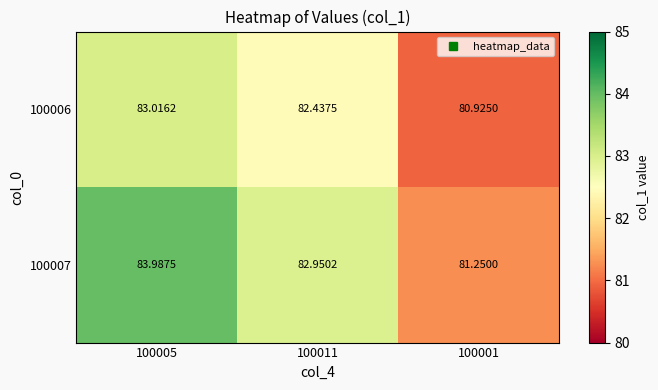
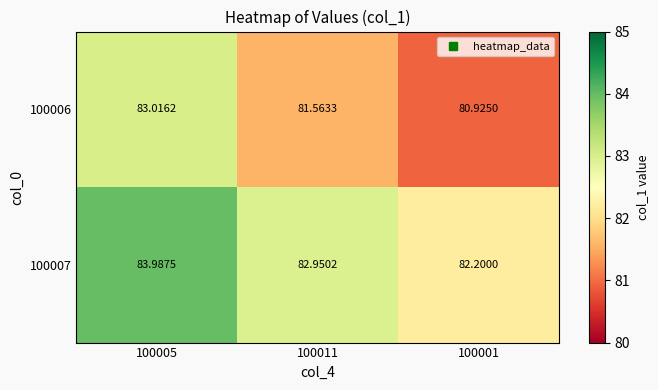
100006, 100011: 82.4375 -> 81.5633
100007, 100001: 81.2500 -> 82.2000
